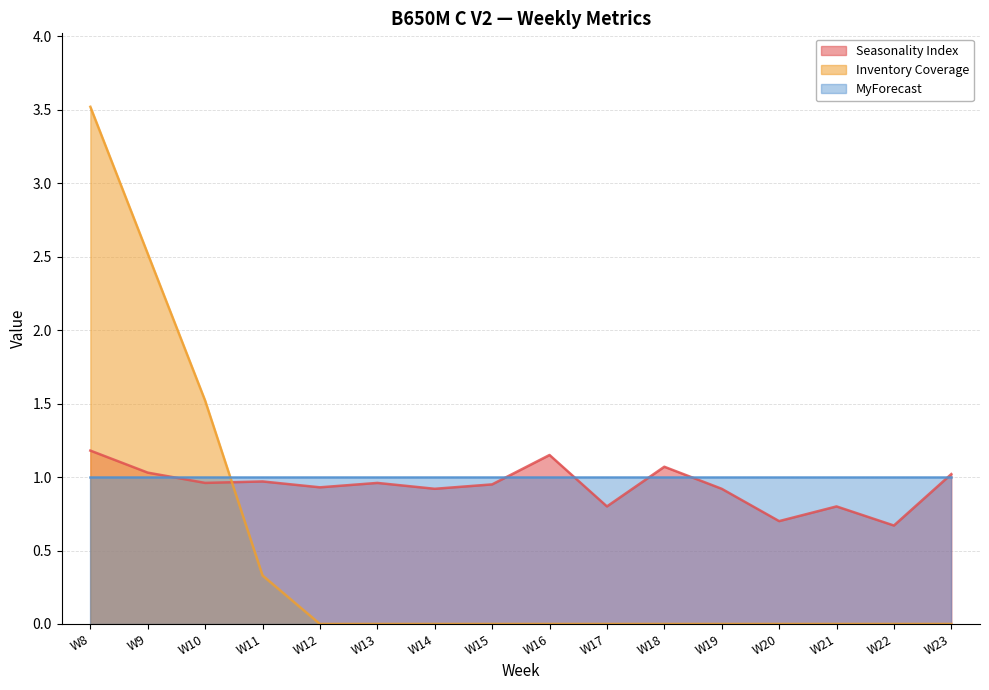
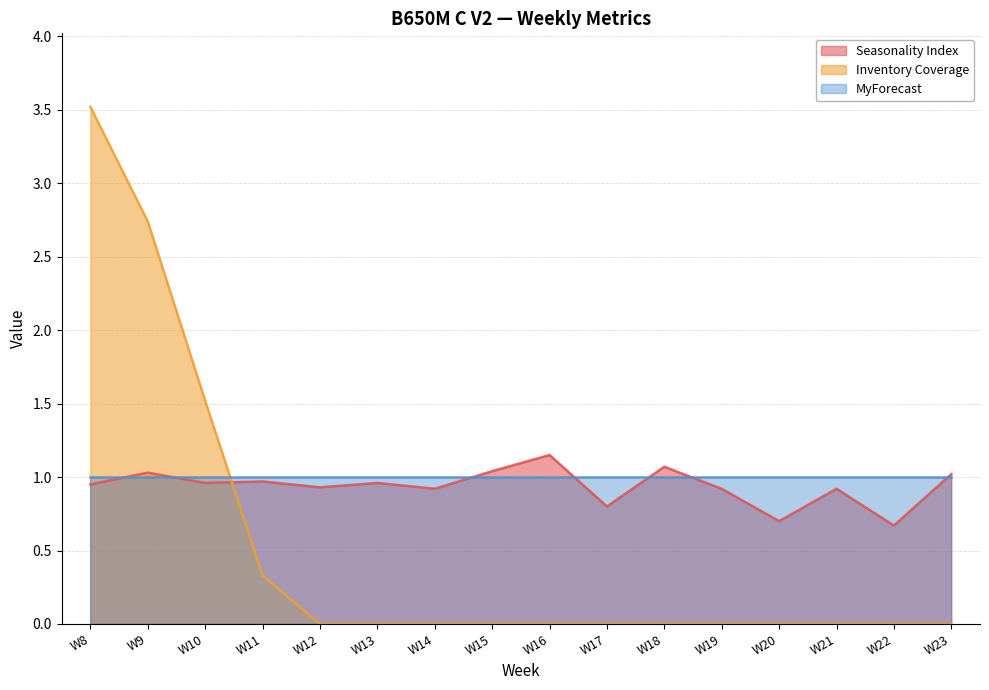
Seasonality Index, W8: 1.18 -> 0.95
Inventory Coverage, W9: 2.52 -> 2.74
Seasonality Index, W15: 0.95 -> 1.04
Seasonality Index, W21: 0.80 -> 0.92
